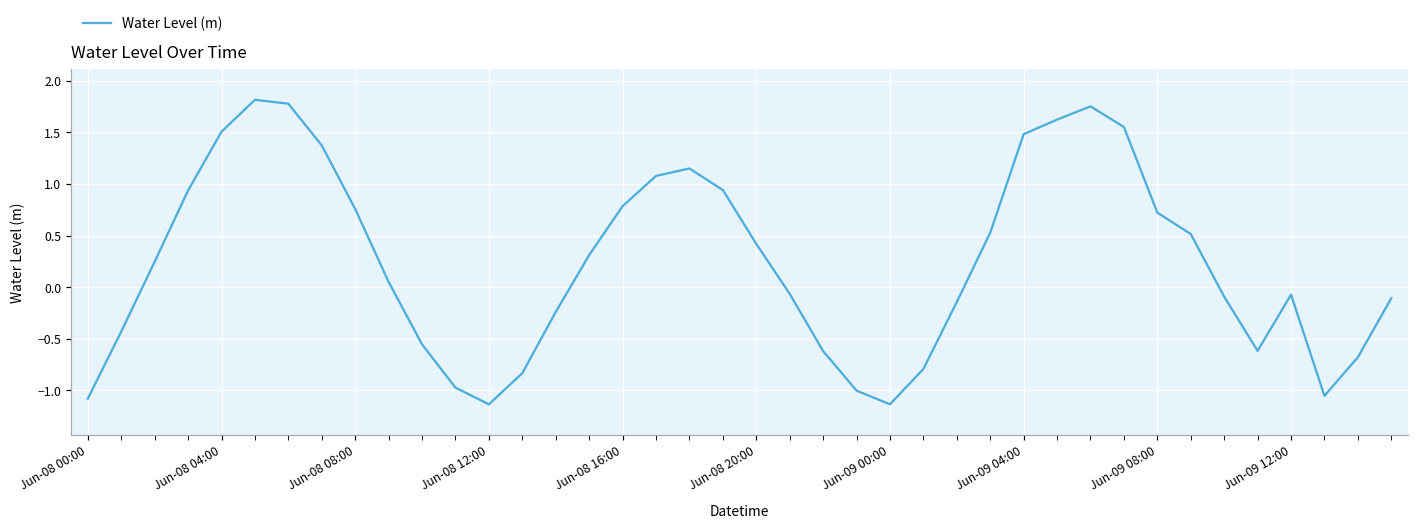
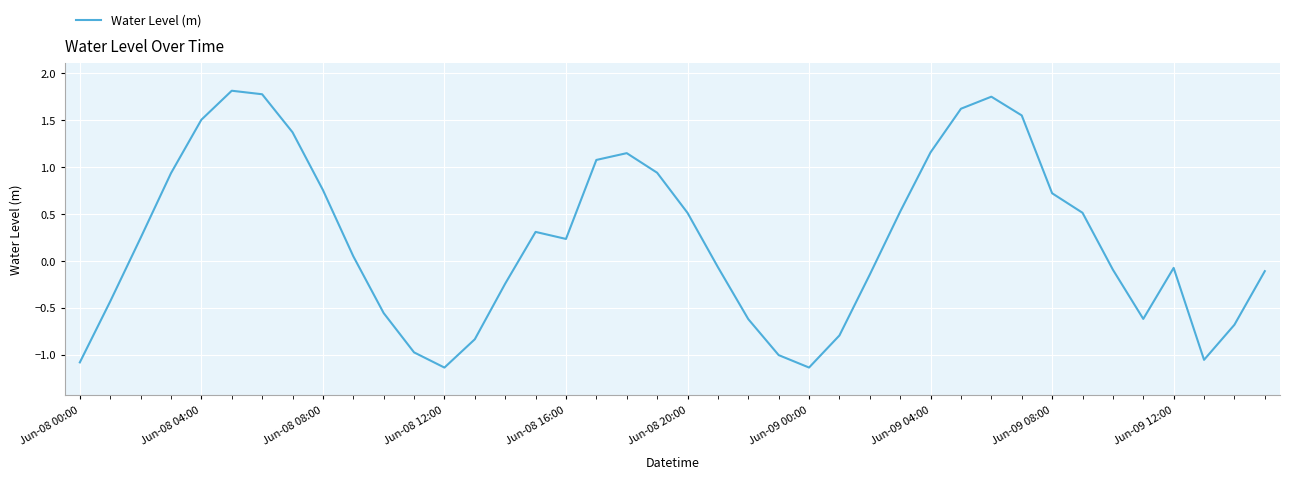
Jun-08 16:00: 0.8 -> 0.2
Jun-08 20:00: 0.4 -> 0.5
Jun-09 04:00: 1.5 -> 1.2
